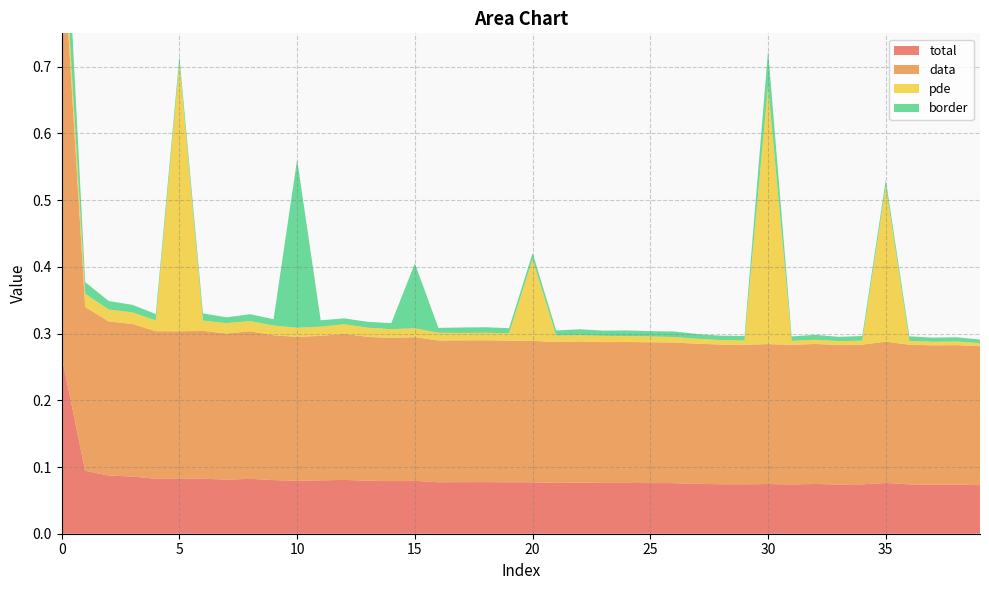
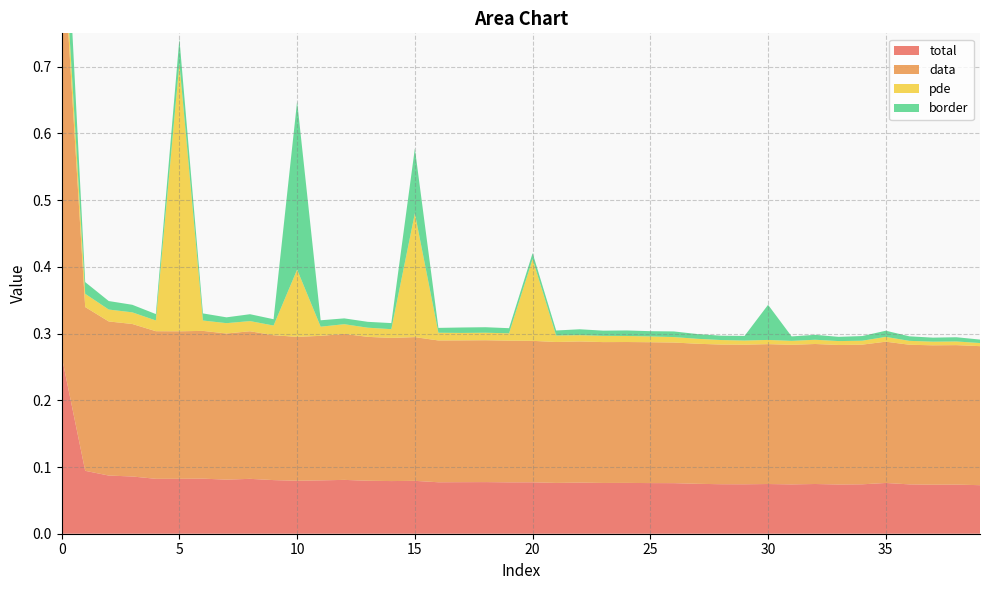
border, 5: 0.01 -> 0.04
pde, 10: 0.01 -> 0.10
pde, 15: 0.01 -> 0.19
pde, 30: 0.39 -> 0.01
pde, 35: 0.23 -> 0.01
